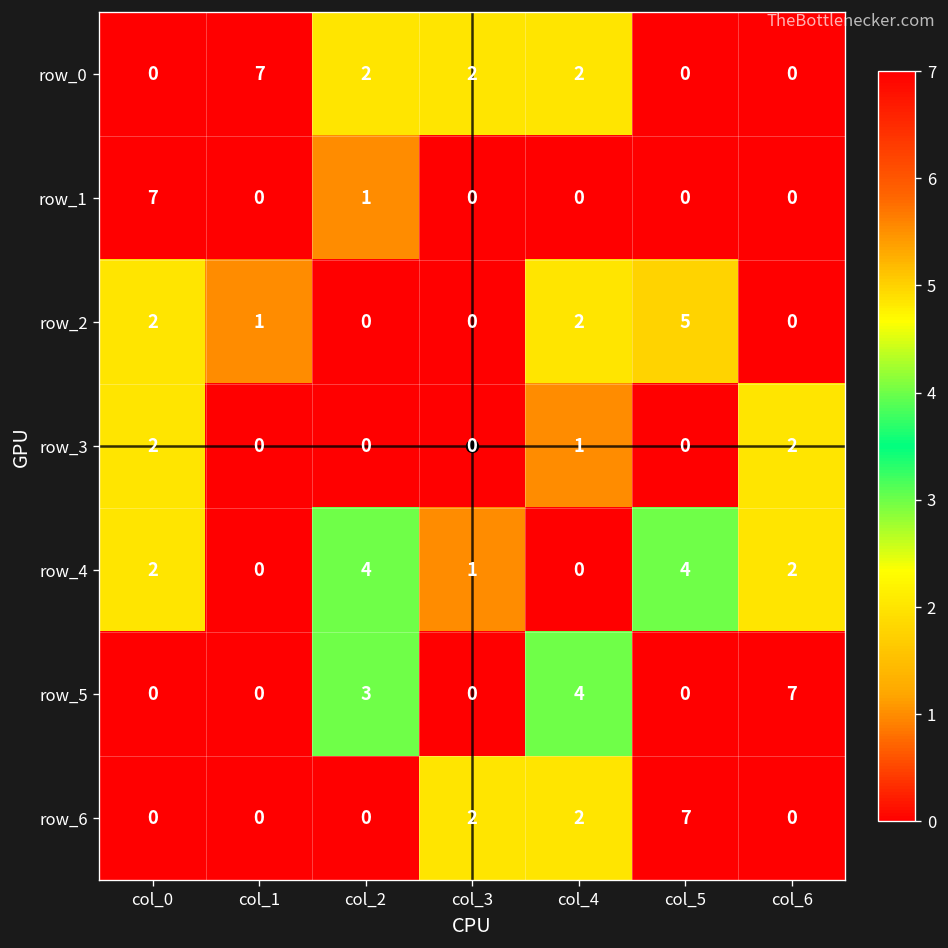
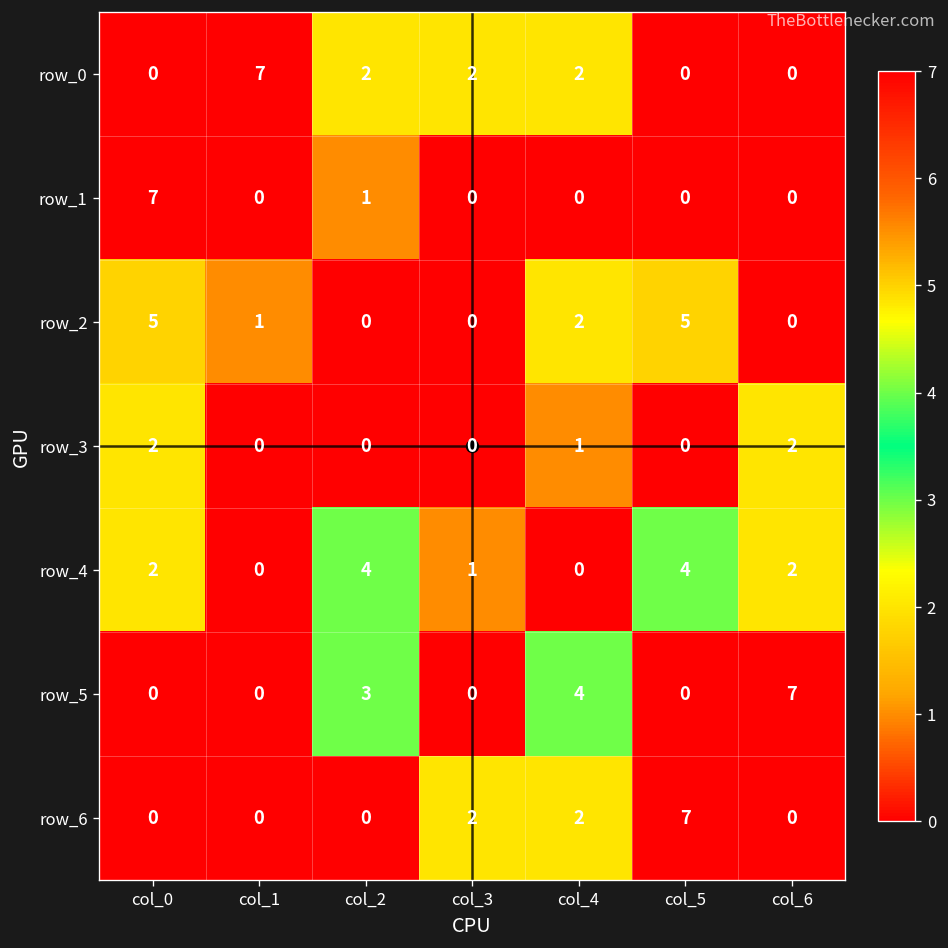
row_2, col_0: 2 -> 5
